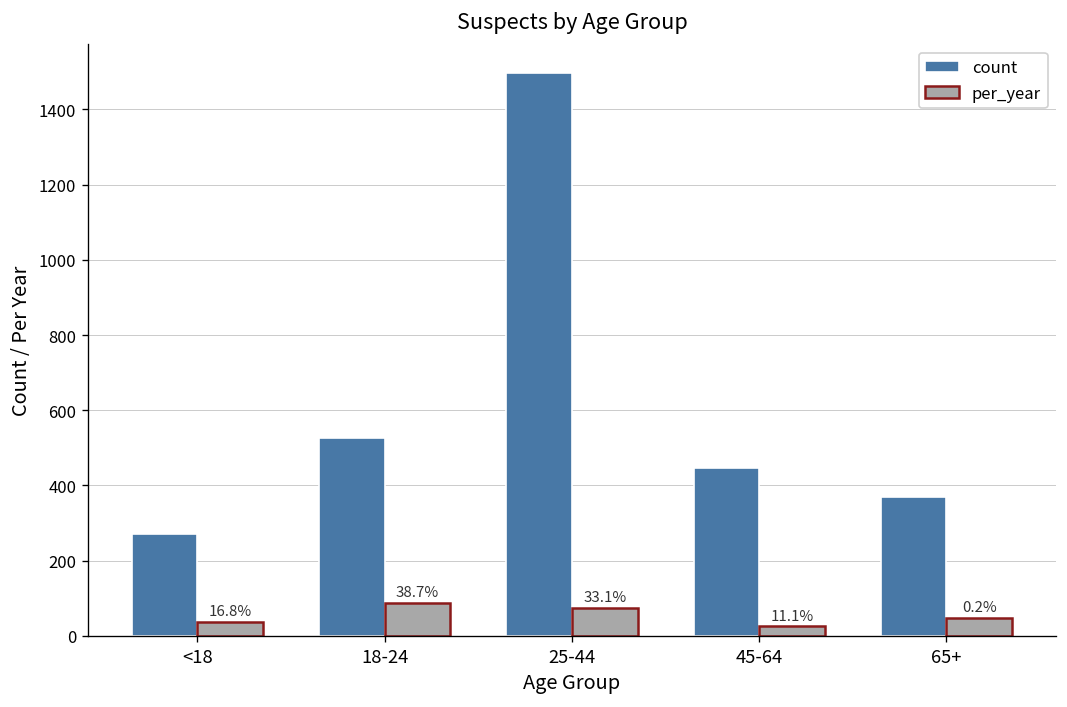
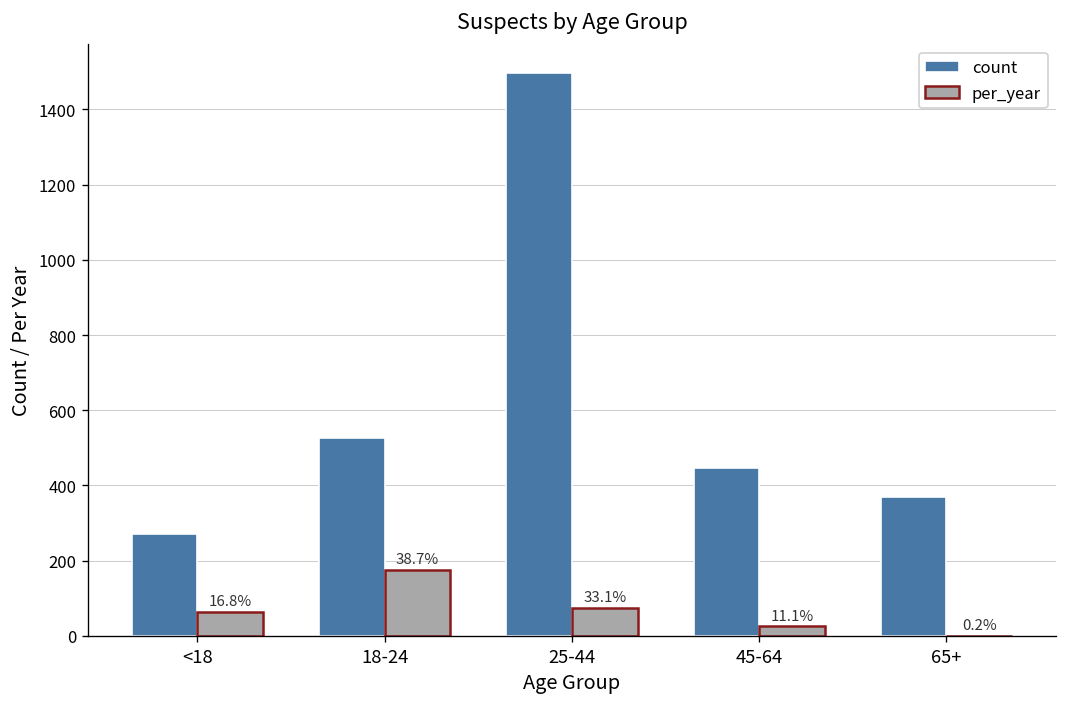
per_year, <18: 40 -> 60
per_year, 18-24: 90 -> 180
per_year, 65+: 50 -> 0
